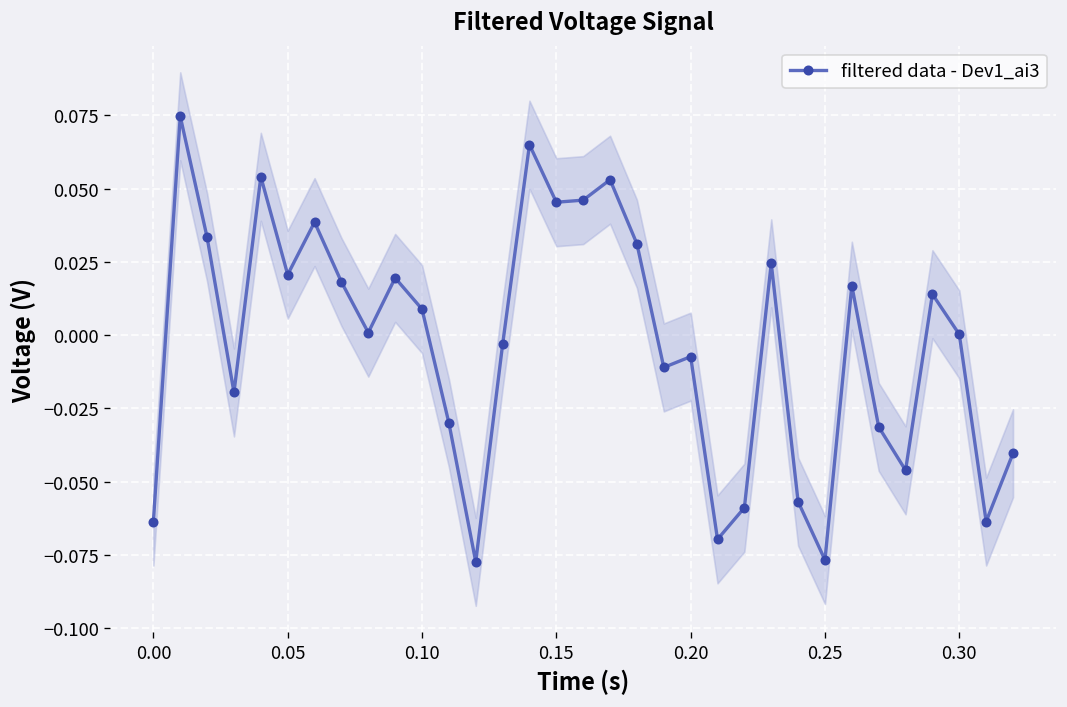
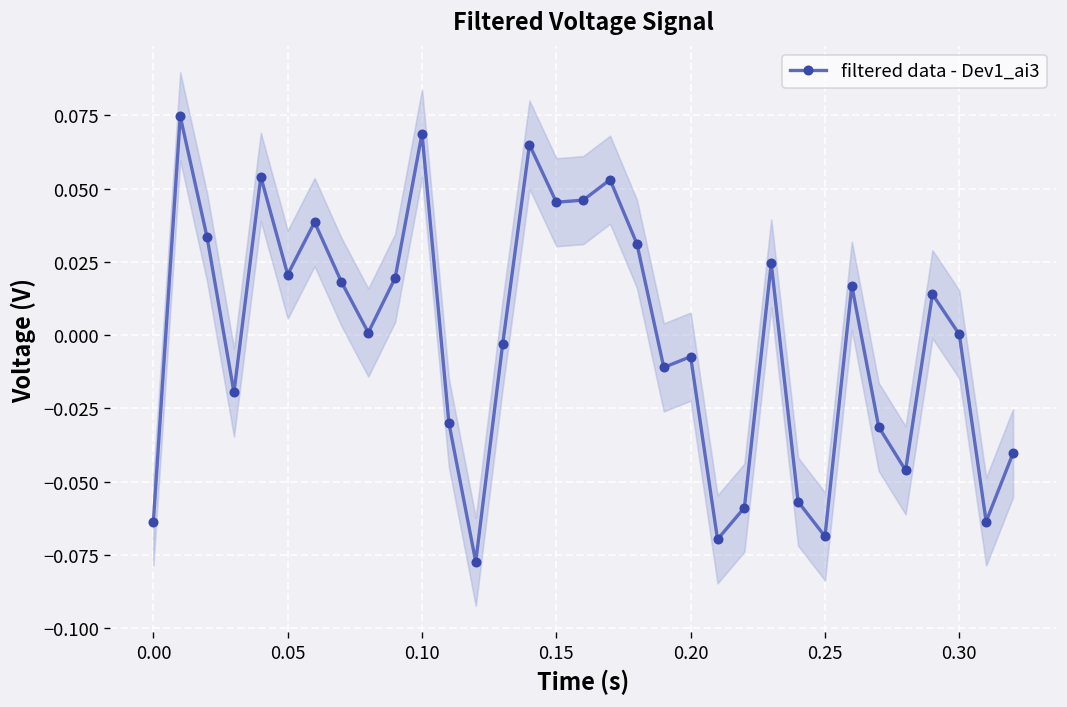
filtered data - Dev1_ai3, 0.10: 0.009 -> 0.069
filtered data - Dev1_ai3, 0.25: -0.077 -> -0.069
